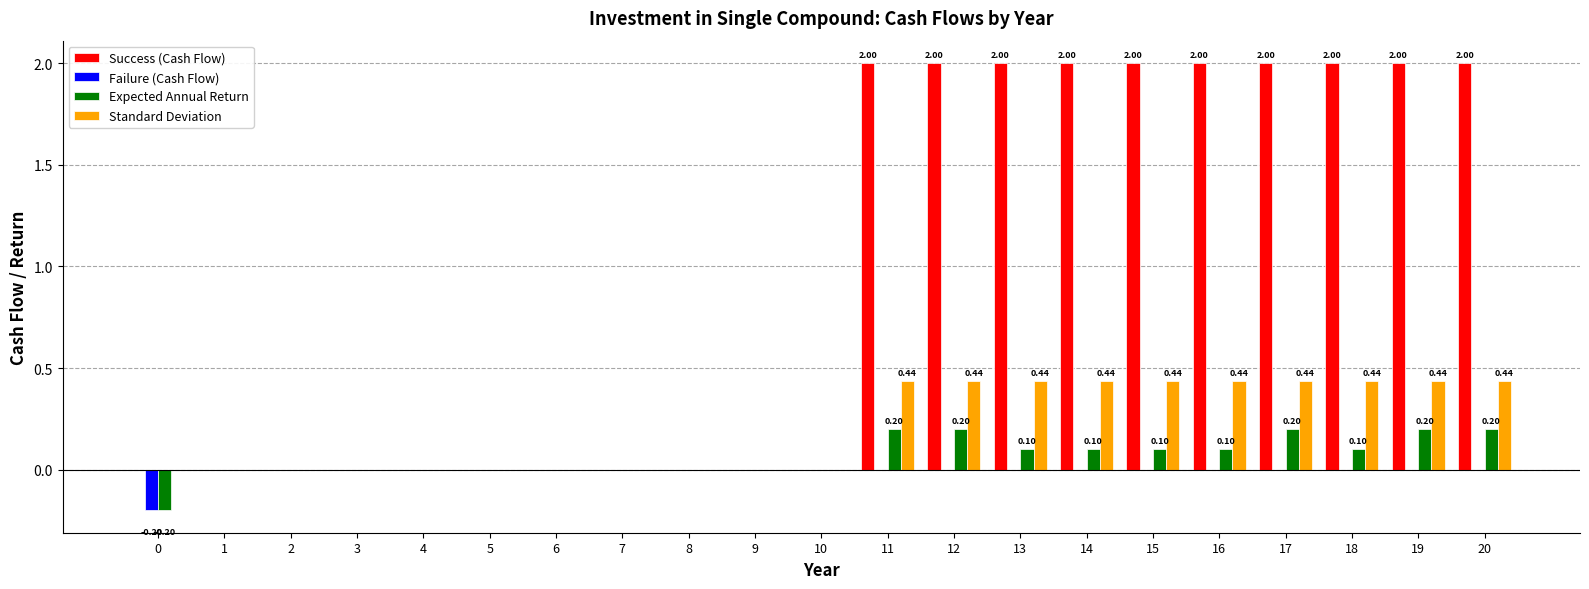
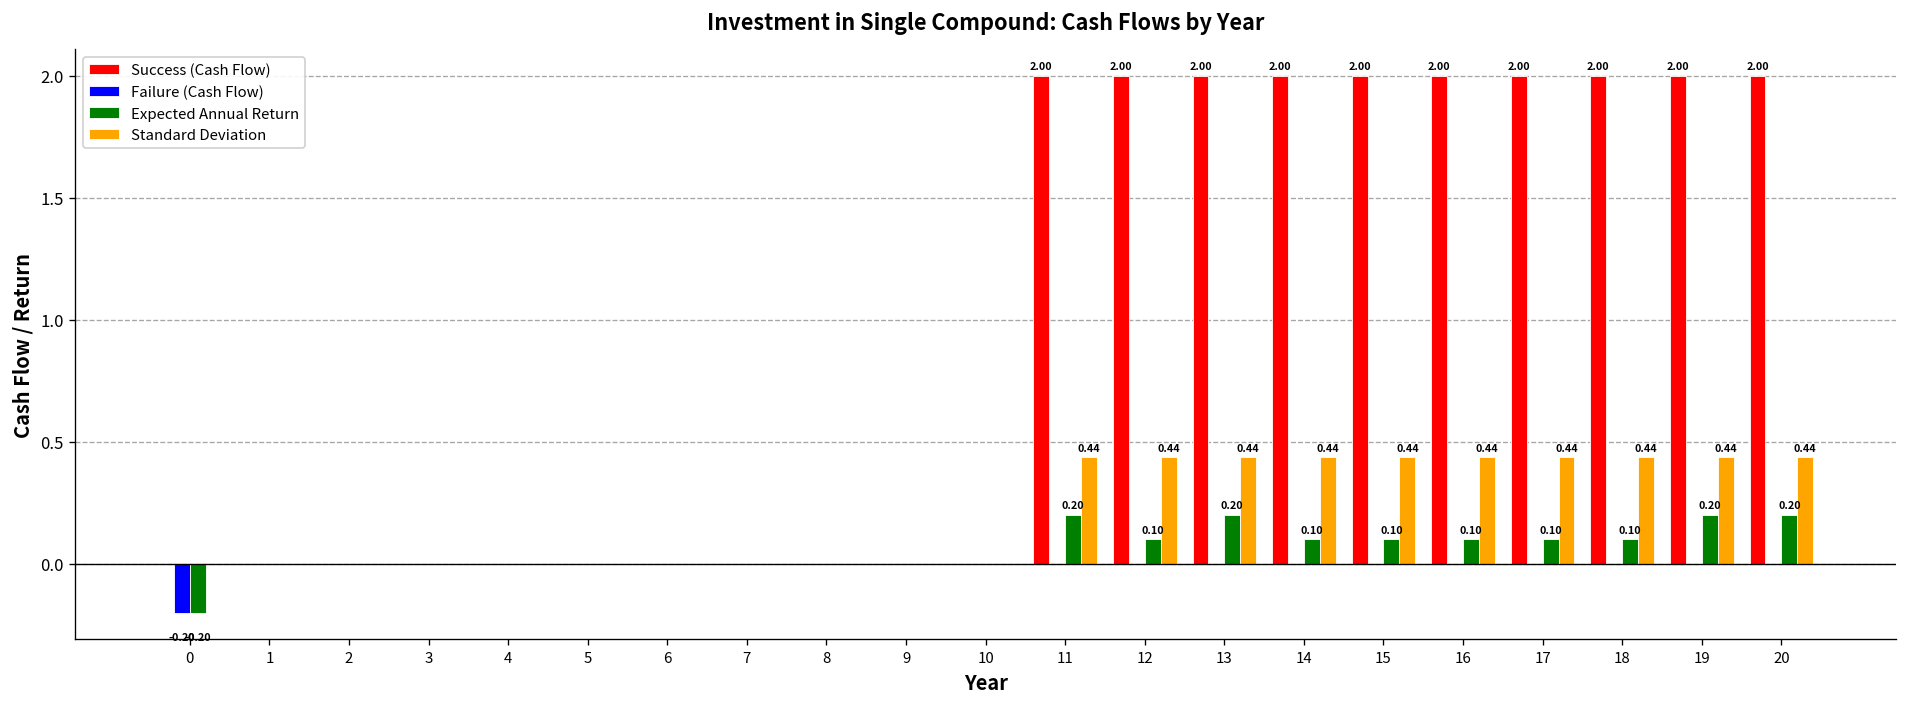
Expected Annual Return, 12: 0.20 -> 0.10
Expected Annual Return, 13: 0.10 -> 0.20
Expected Annual Return, 17: 0.20 -> 0.10
